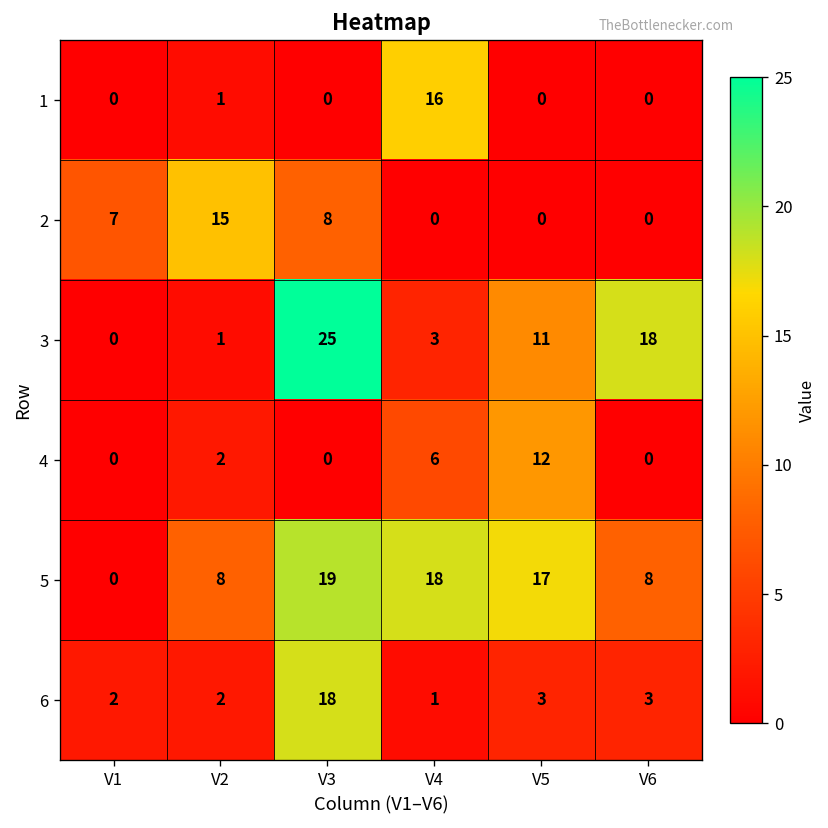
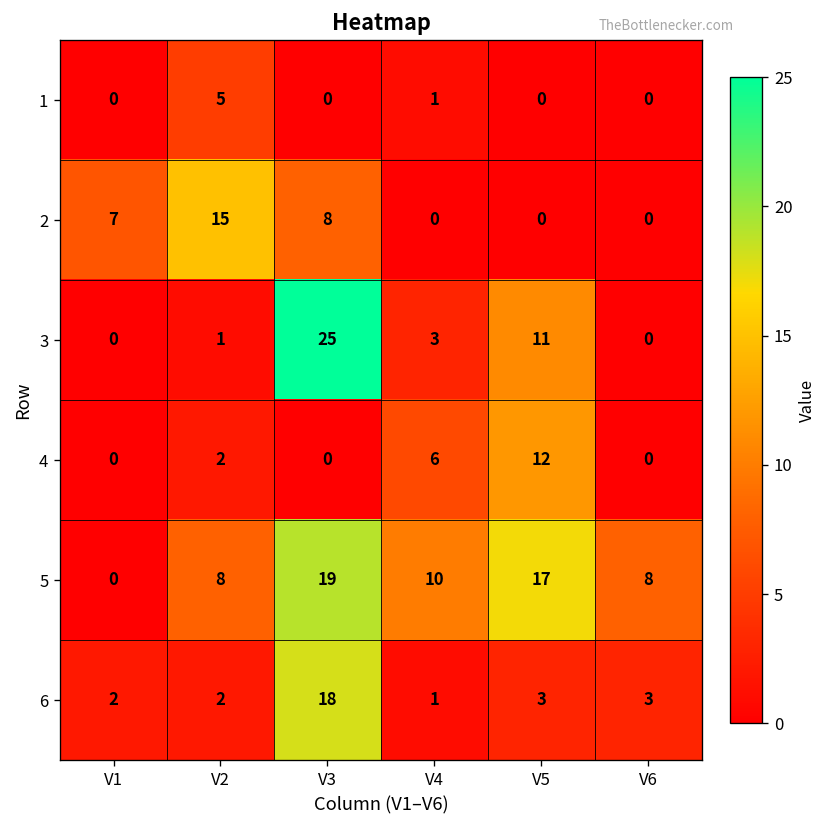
1, V2: 1 -> 5
1, V4: 16 -> 1
3, V6: 18 -> 0
5, V4: 18 -> 10
